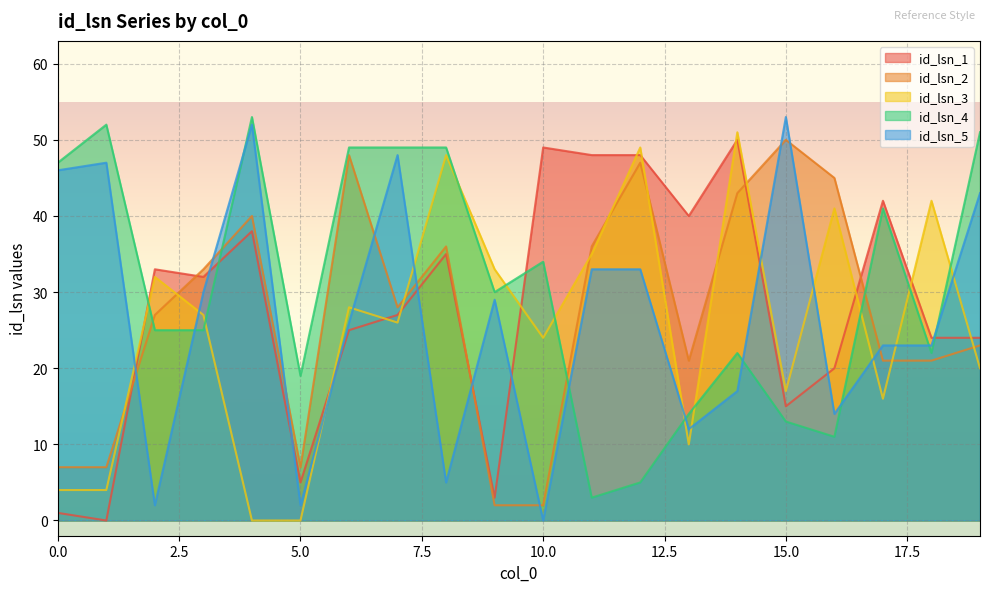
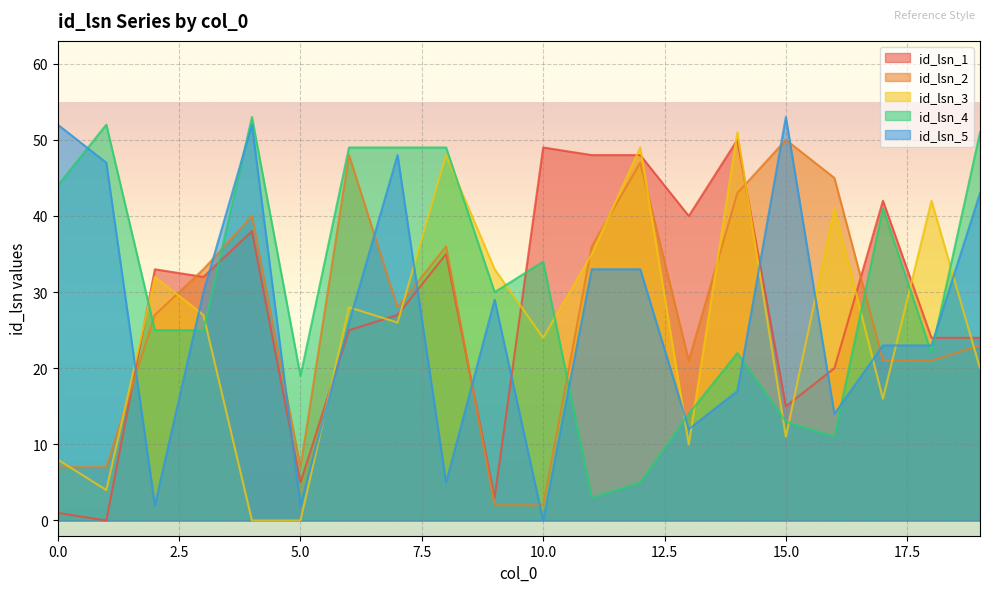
id_lsn_3, 0.0: 4 -> 8
id_lsn_4, 0.0: 47 -> 44
id_lsn_5, 0.0: 46 -> 52
id_lsn_3, 15.0: 17 -> 11
